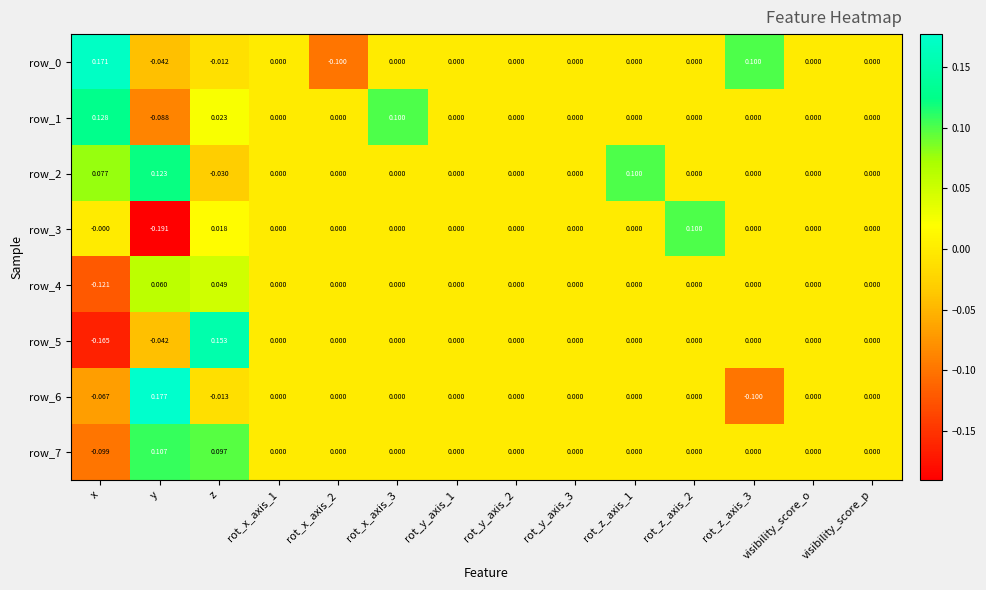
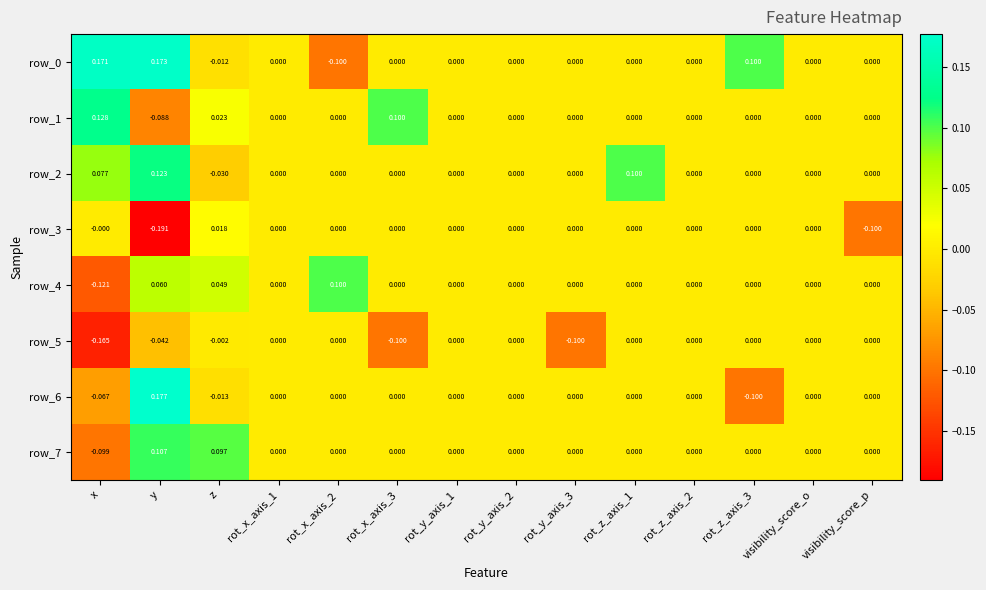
row_0, y: -0.042 -> 0.173
row_3, rot_z_axis_2: 0.100 -> 0.000
row_3, visibility_score_p: 0.000 -> -0.100
row_4, rot_x_axis_2: 0.000 -> 0.100
row_5, z: 0.153 -> -0.002
row_5, rot_x_axis_3: 0.000 -> -0.100
row_5, rot_y_axis_3: 0.000 -> -0.100
